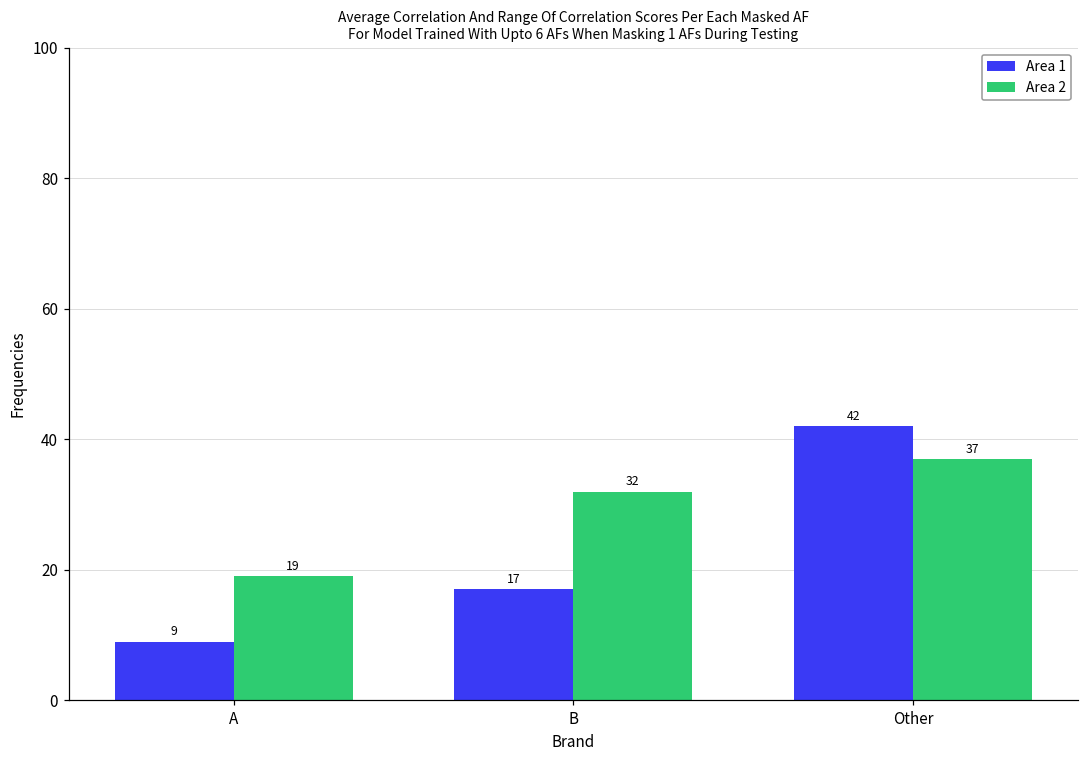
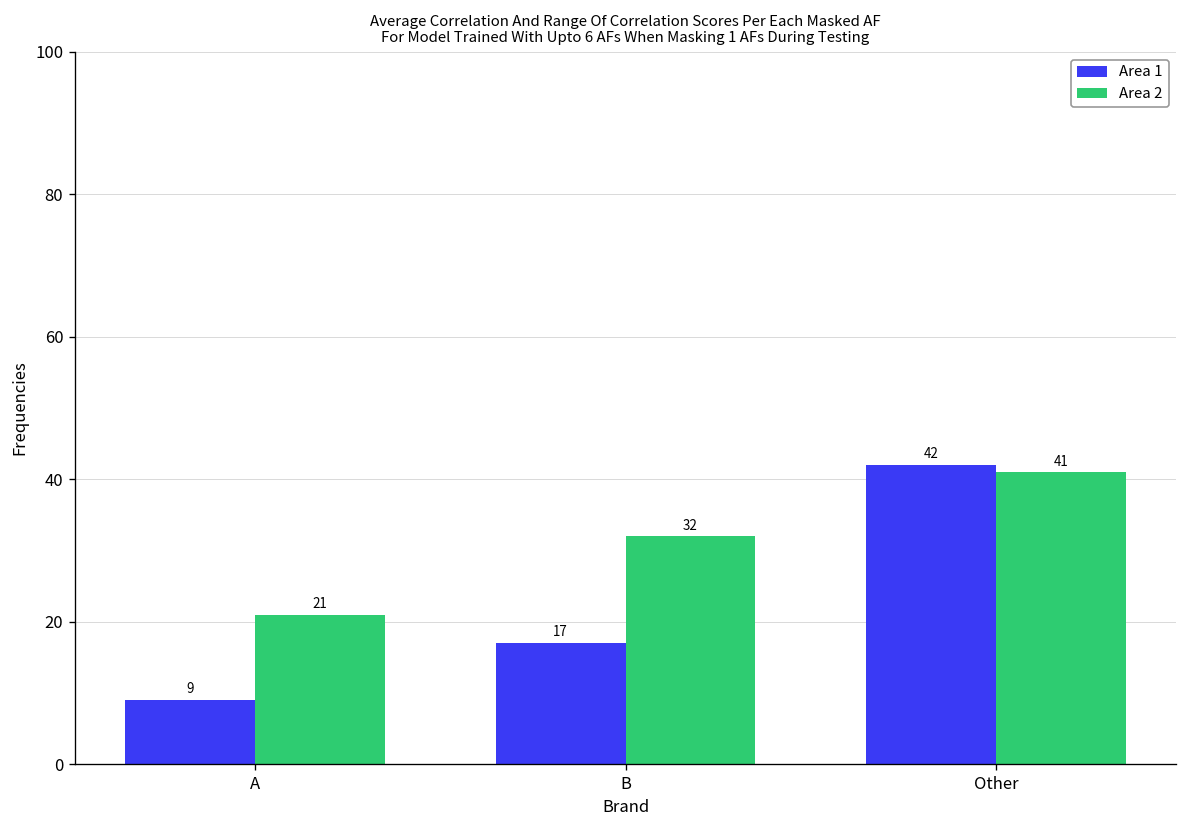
Area 2, A: 19 -> 21
Area 2, Other: 37 -> 41
